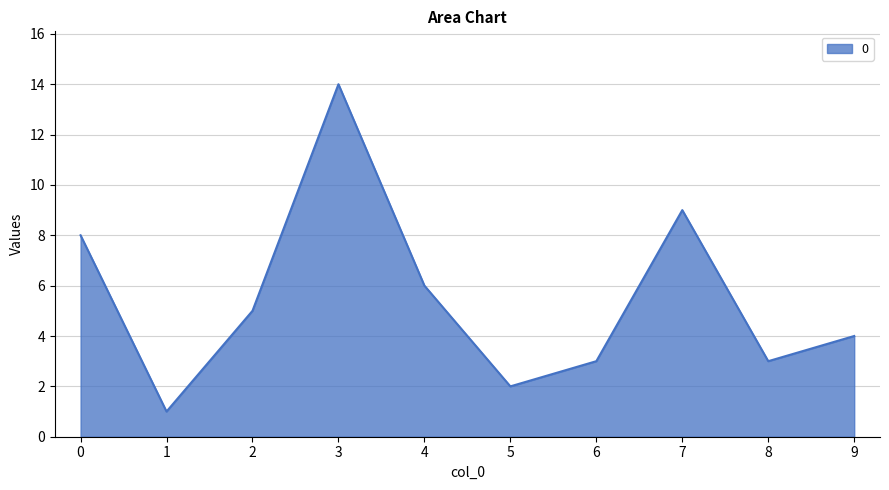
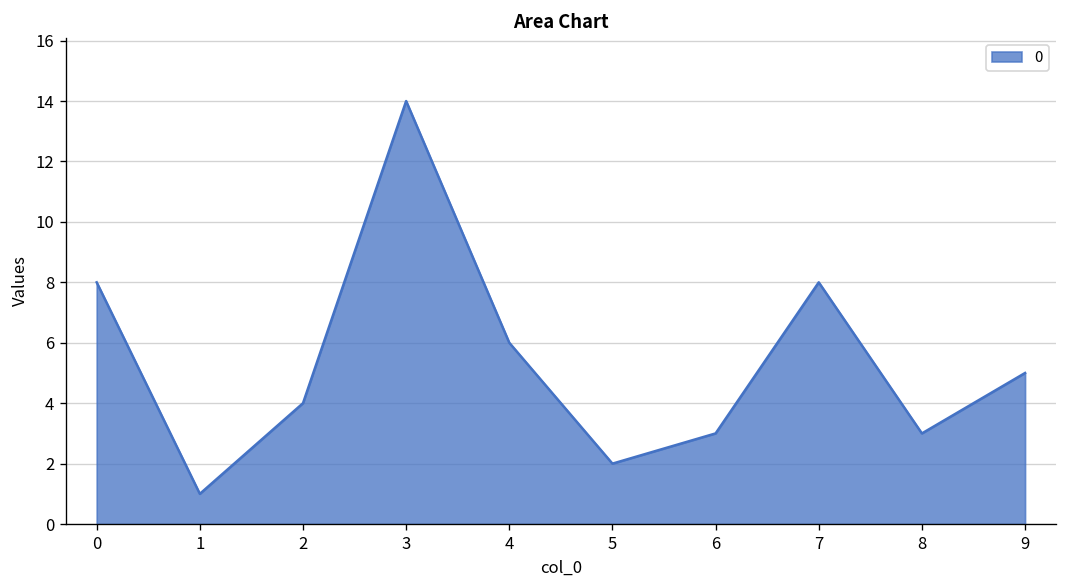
2: 5 -> 4
7: 9 -> 8
9: 4 -> 5
